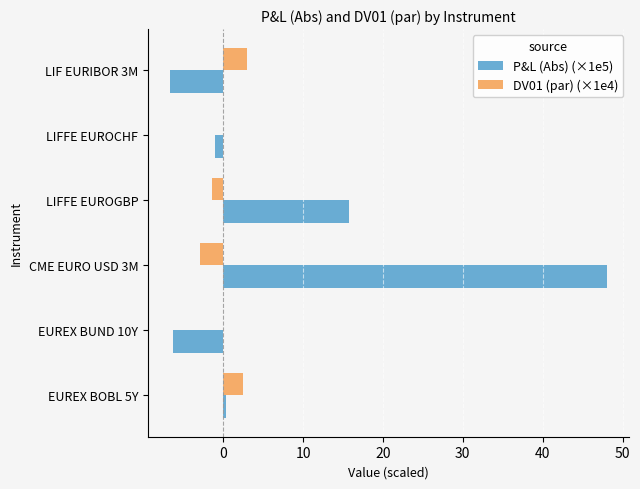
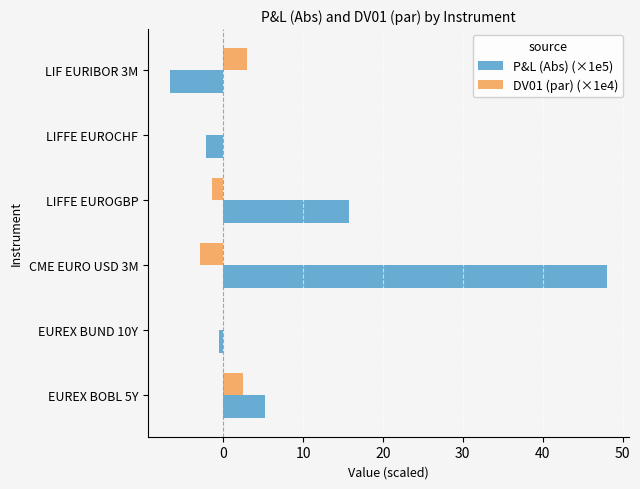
P&L (Abs) (×1e5), LIFFE EUROCHF: -1 -> -2
P&L (Abs) (×1e5), EUREX BUND 10Y: -6 -> -1
P&L (Abs) (×1e5), EUREX BOBL 5Y: 0 -> 5
